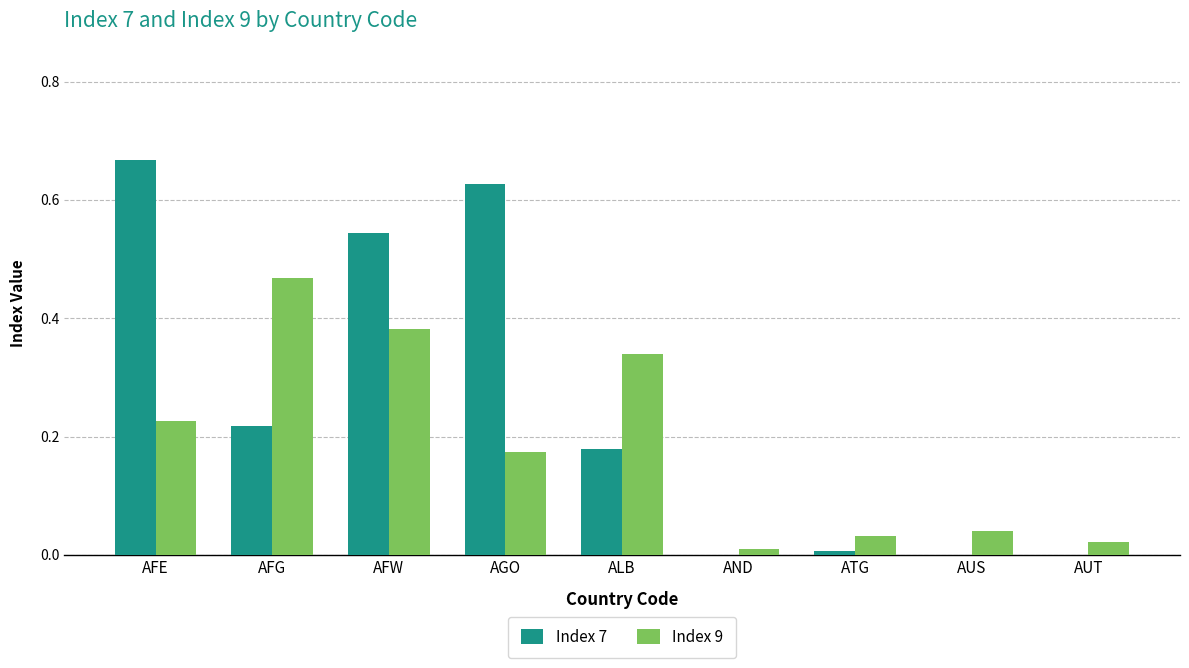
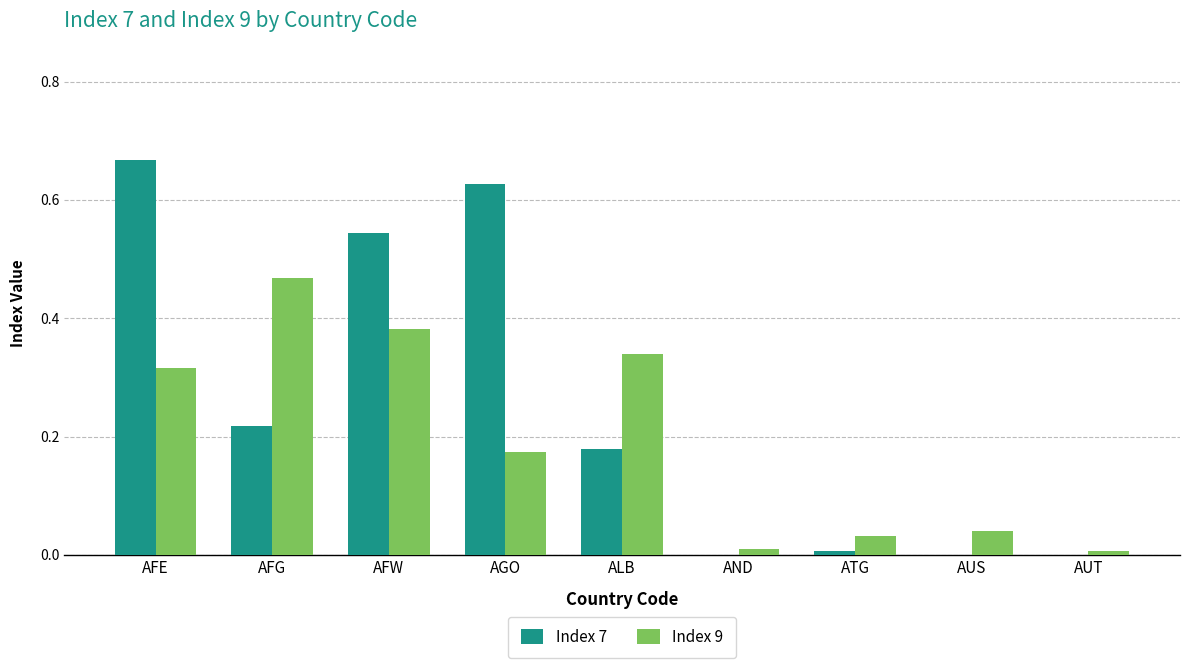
Index 9, AFE: 0.23 -> 0.32
Index 9, AUT: 0.02 -> 0.01
